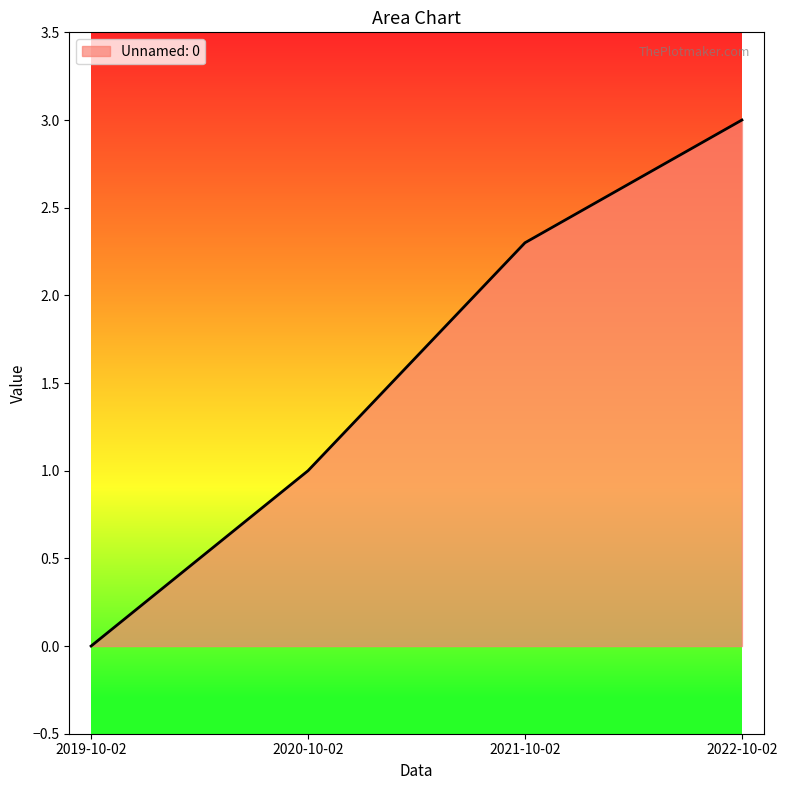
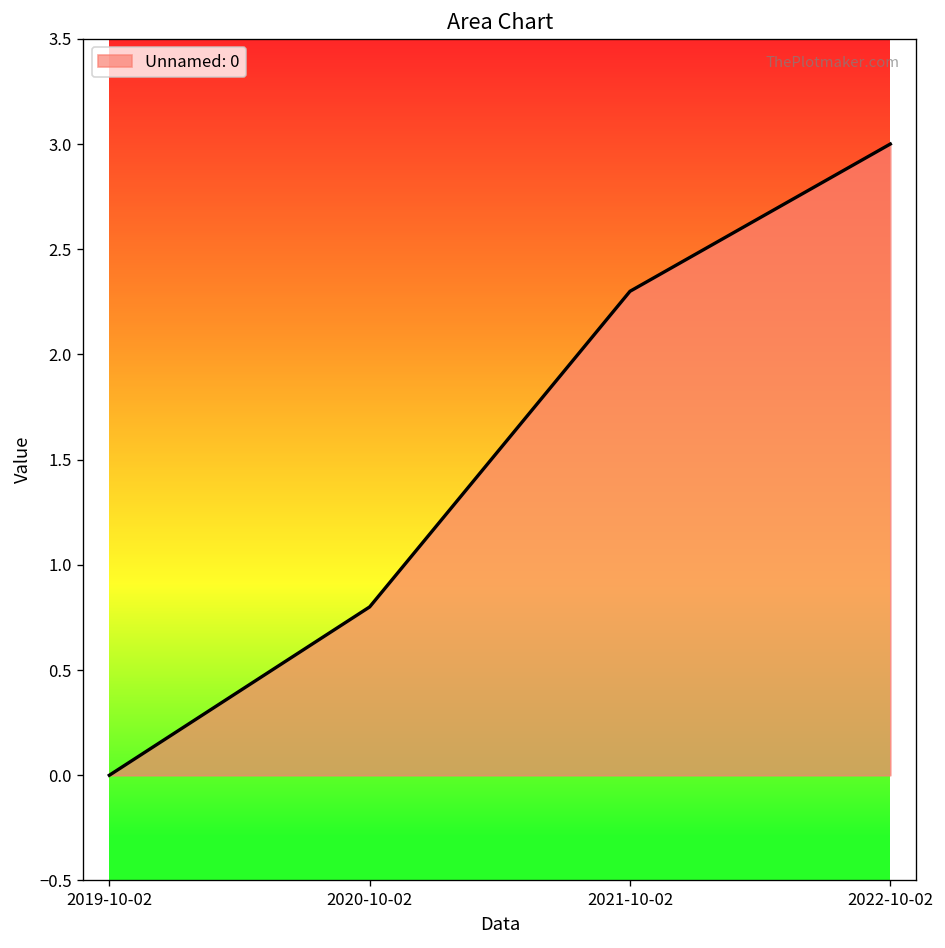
2020-10-02: 1.0 -> 0.8
